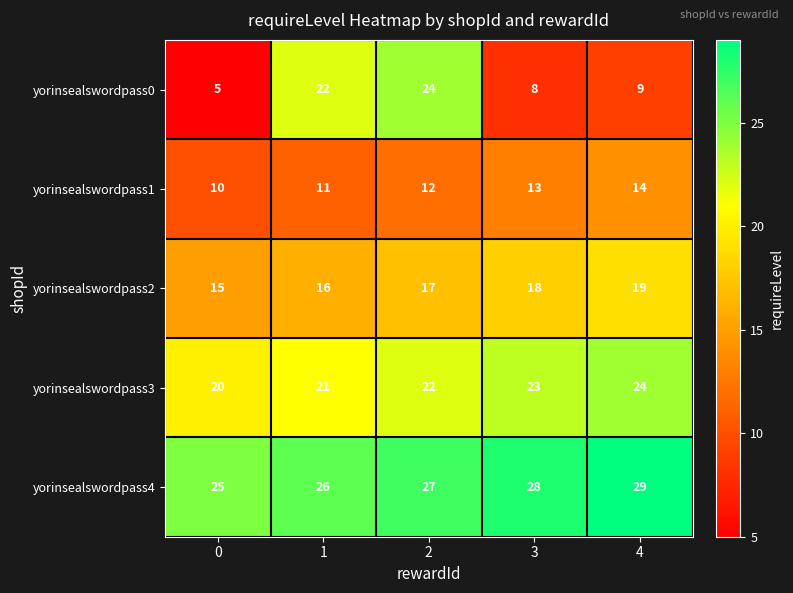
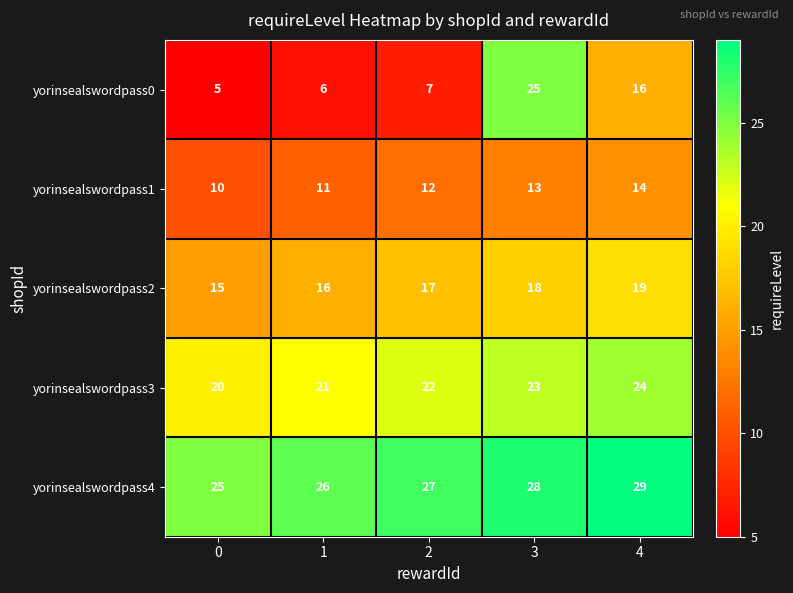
yorinsealswordpass0, 1: 22 -> 6
yorinsealswordpass0, 2: 24 -> 7
yorinsealswordpass0, 3: 8 -> 25
yorinsealswordpass0, 4: 9 -> 16
